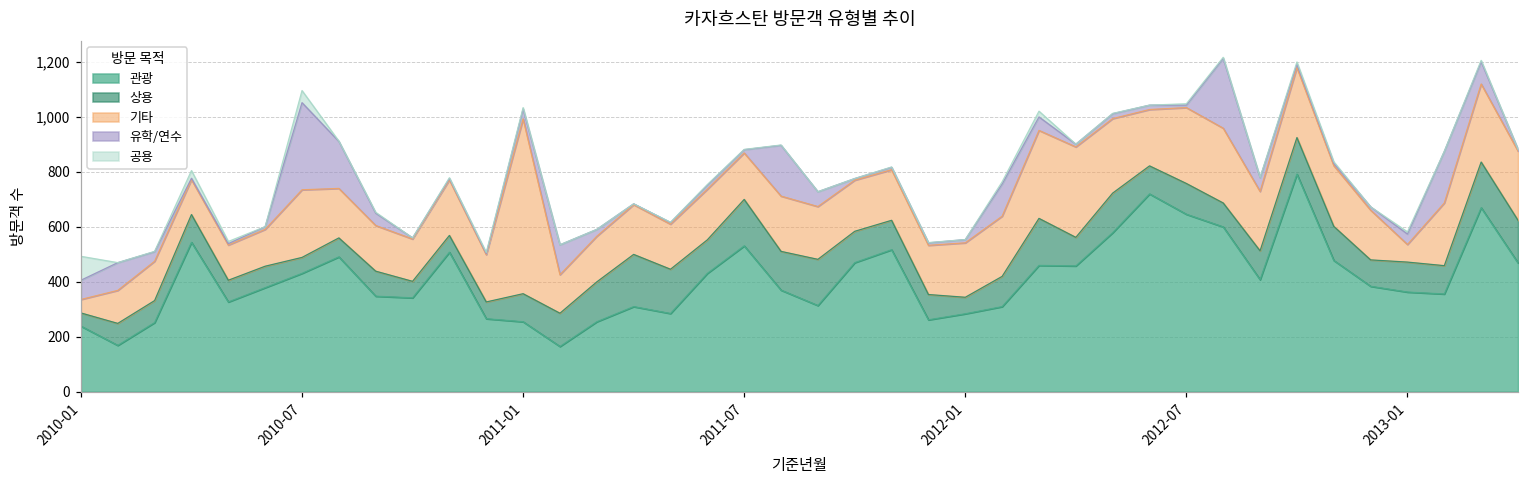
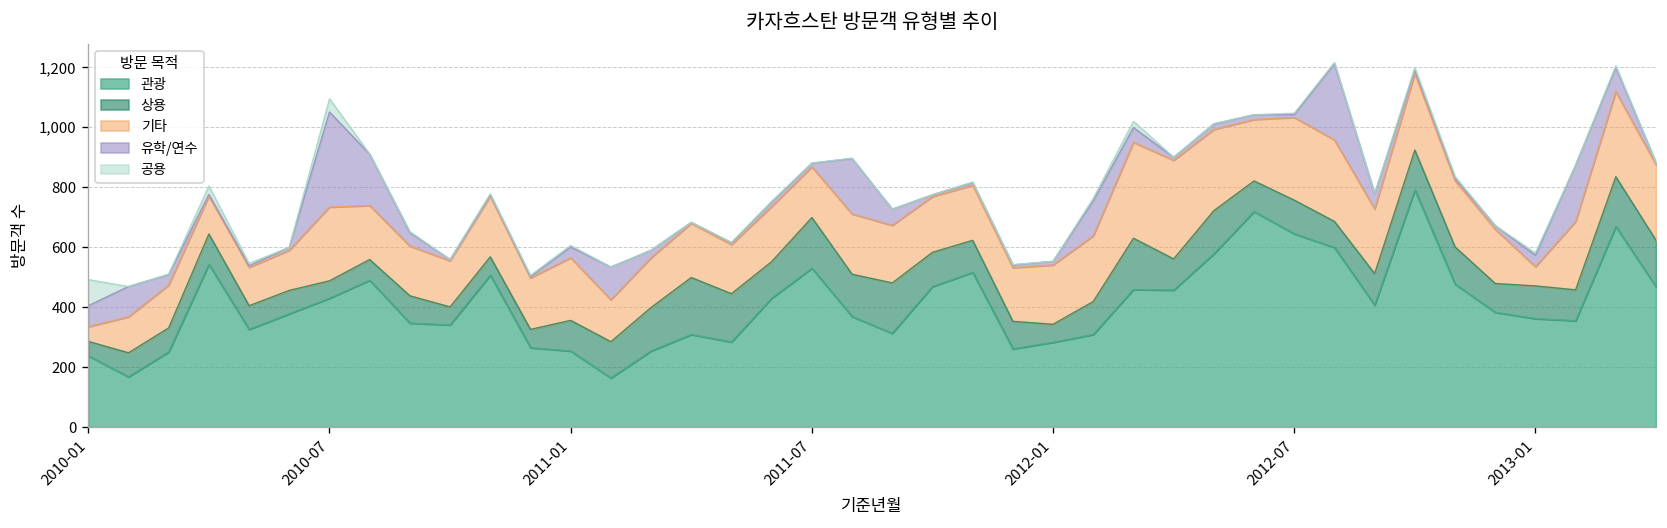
기타, 2011-01: 640 -> 210
